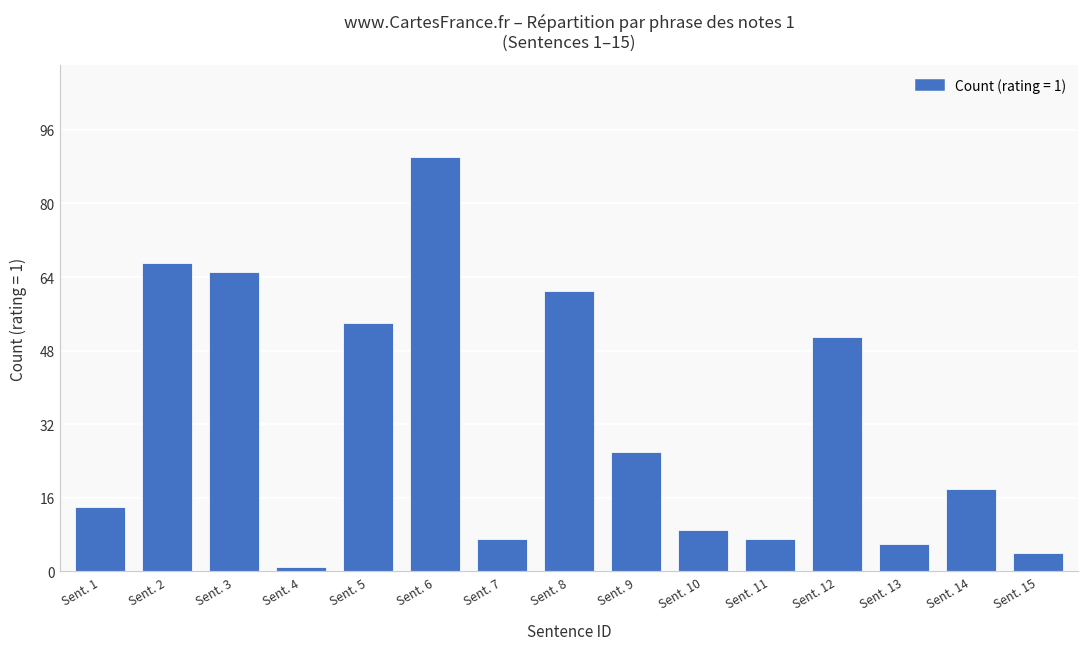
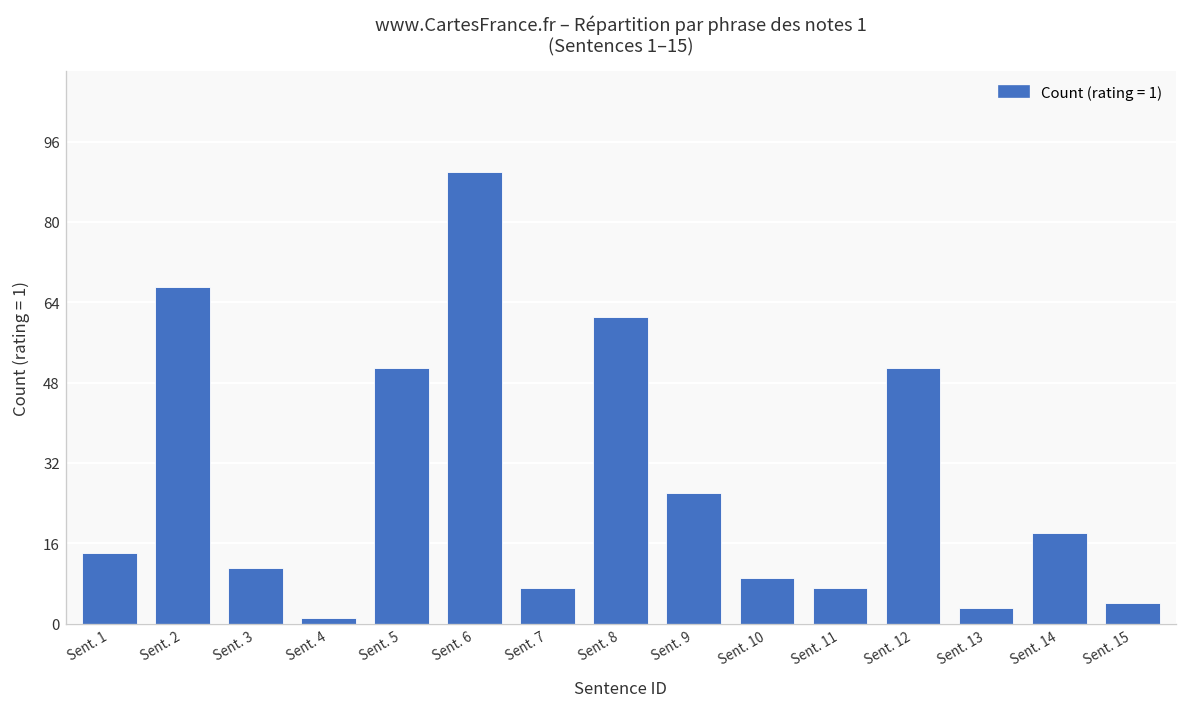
Sent. 3: 65 -> 11
Sent. 5: 54 -> 51
Sent. 13: 6 -> 3
